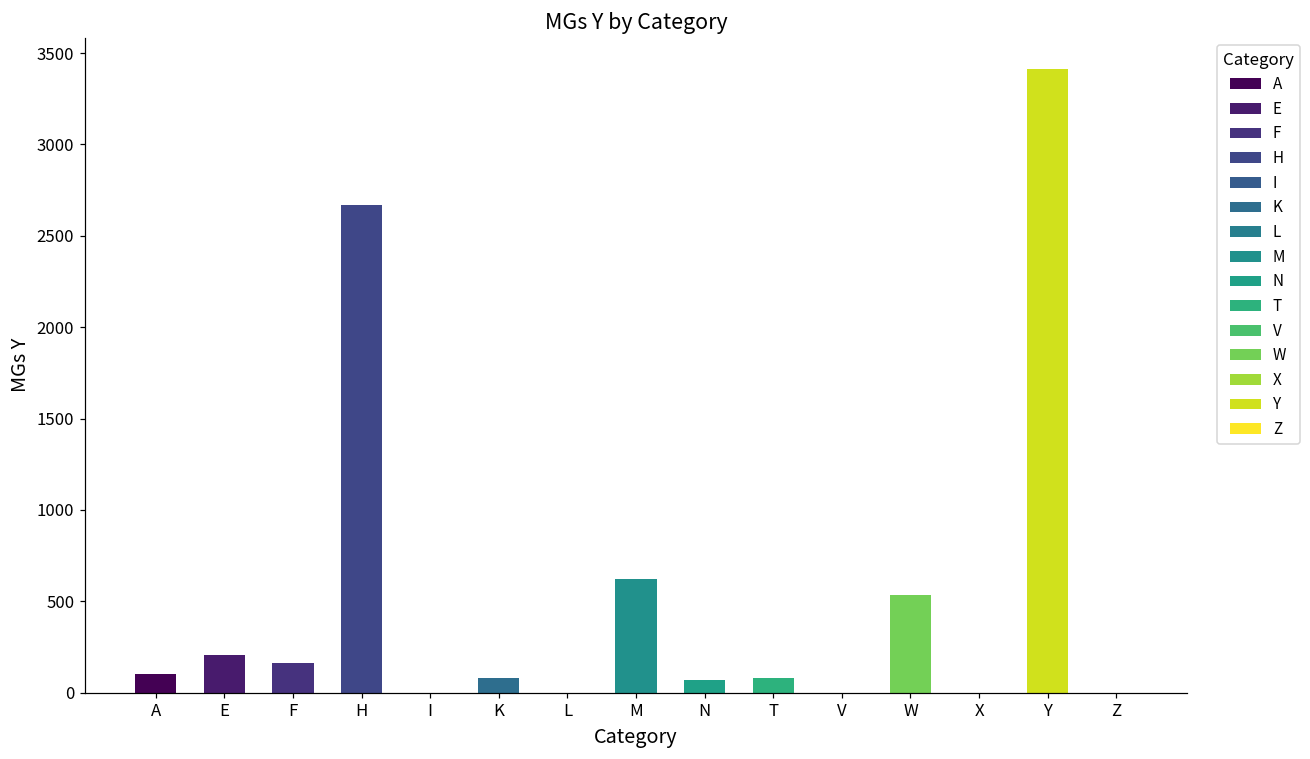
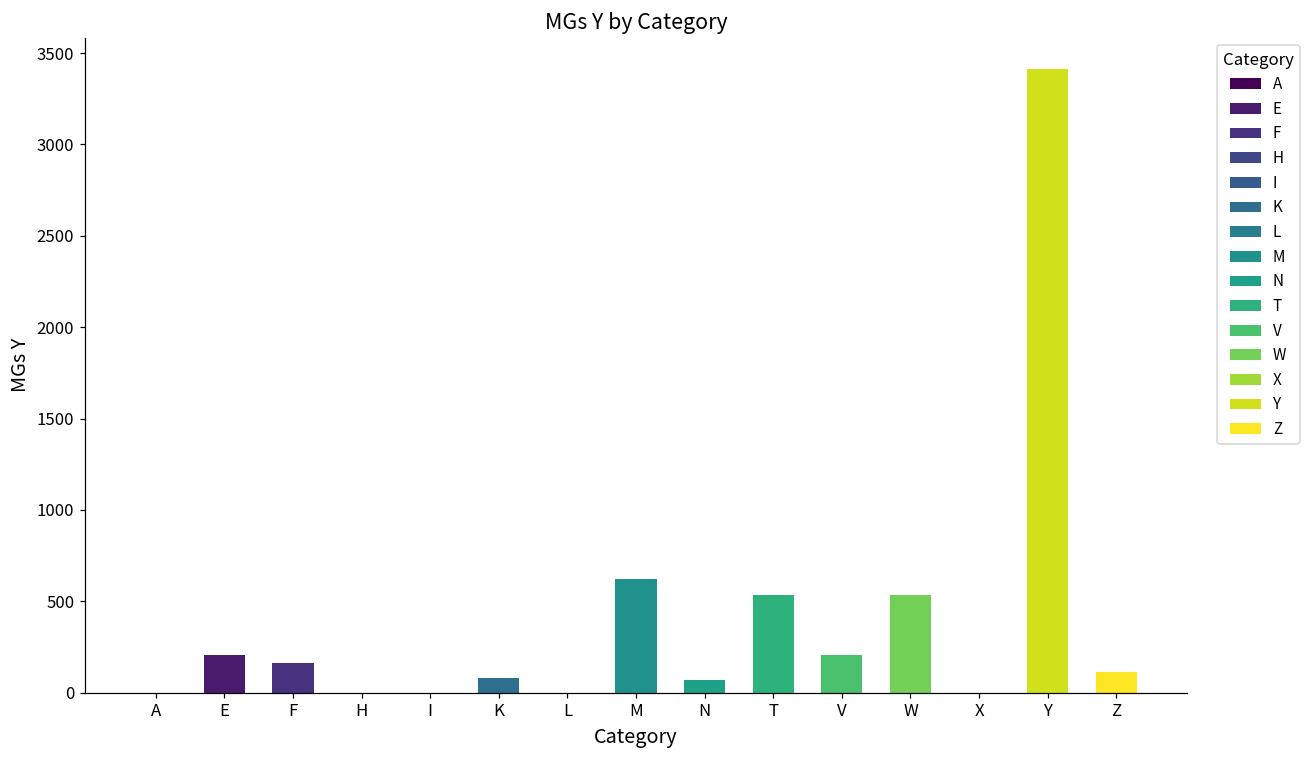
A: 100 -> 0
H: 2670 -> 0
T: 80 -> 540
V: 0 -> 200
Z: 0 -> 120
